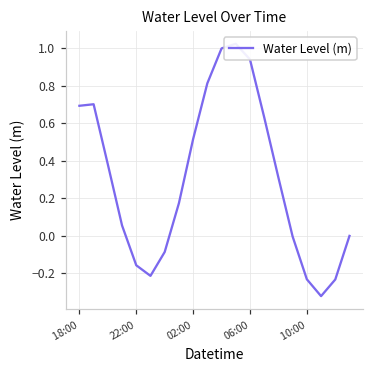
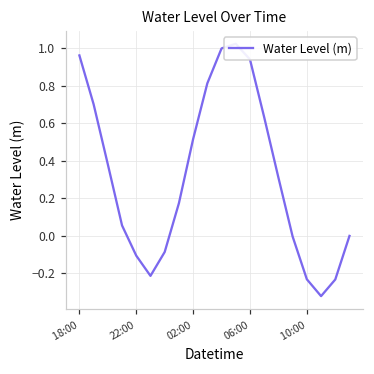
18:00: 0.69 -> 0.96
22:00: -0.16 -> -0.11
